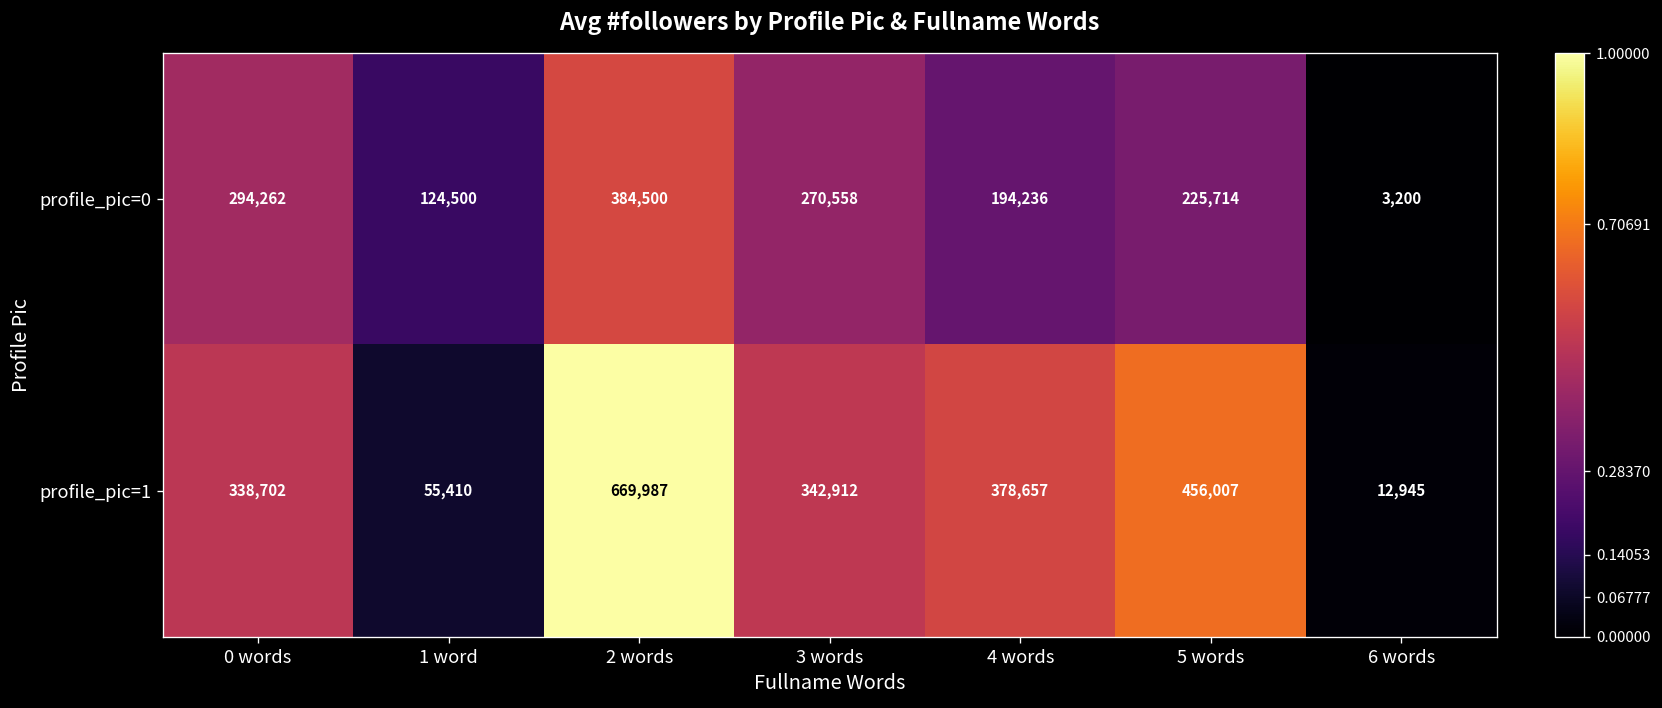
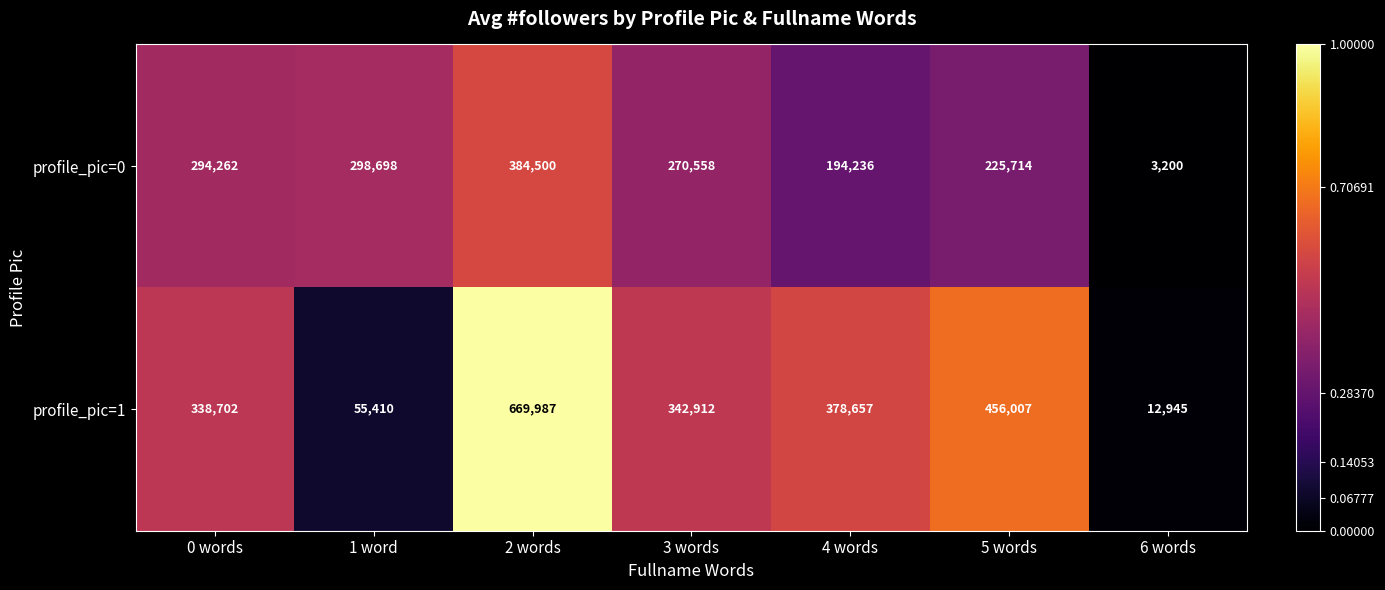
profile_pic=0, 1 word: 124,500 -> 298,698
